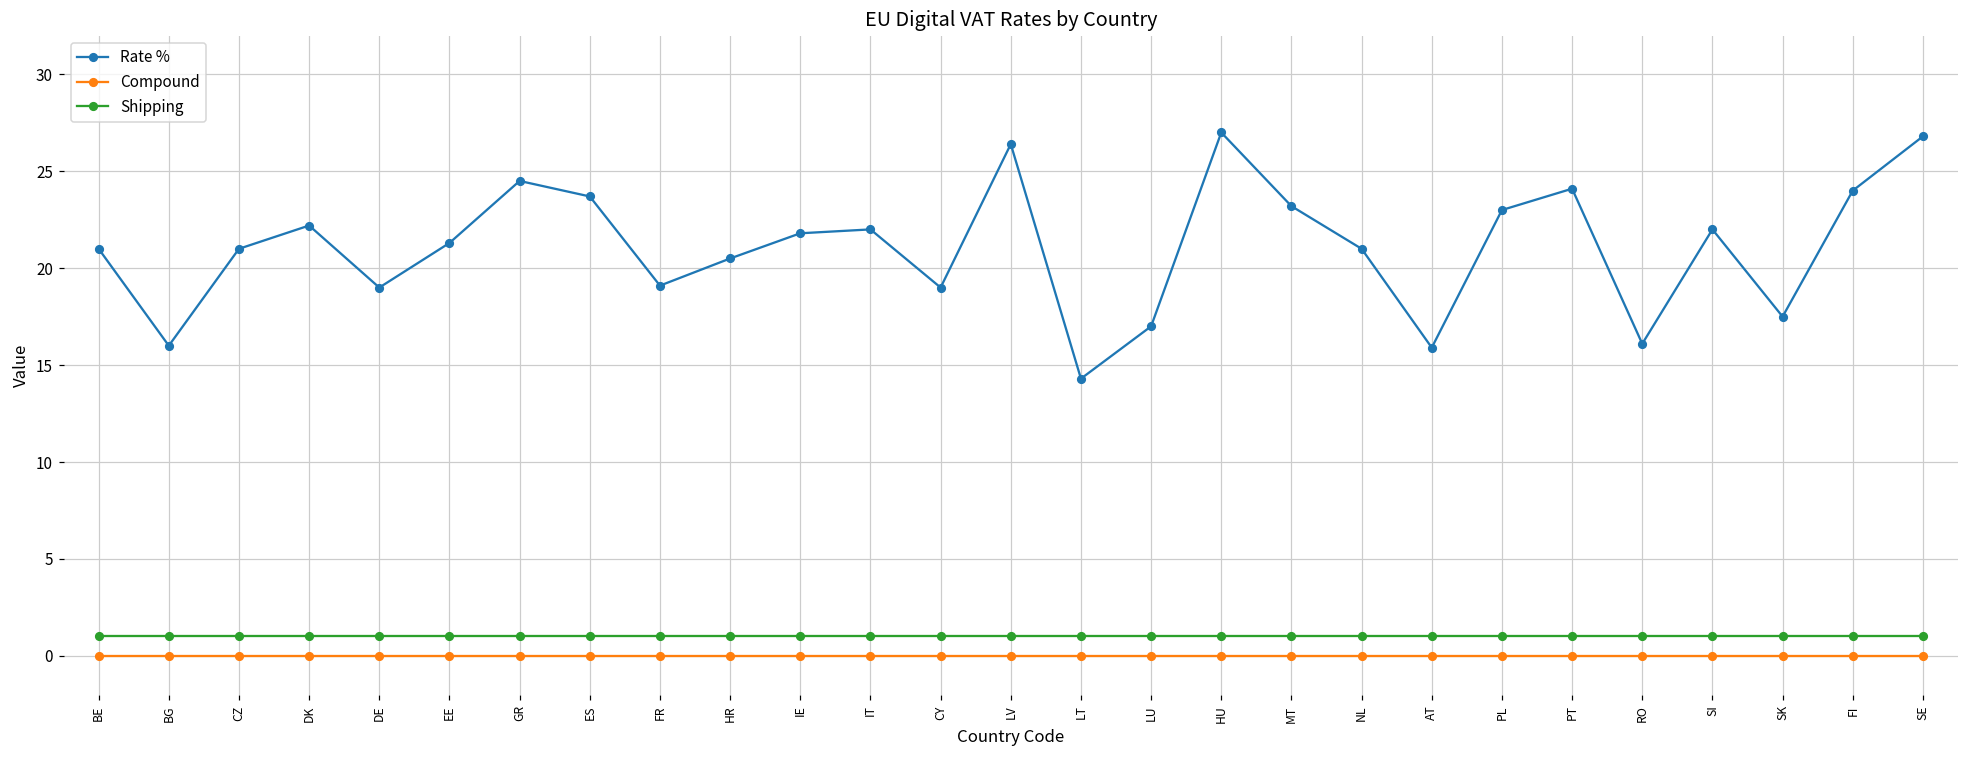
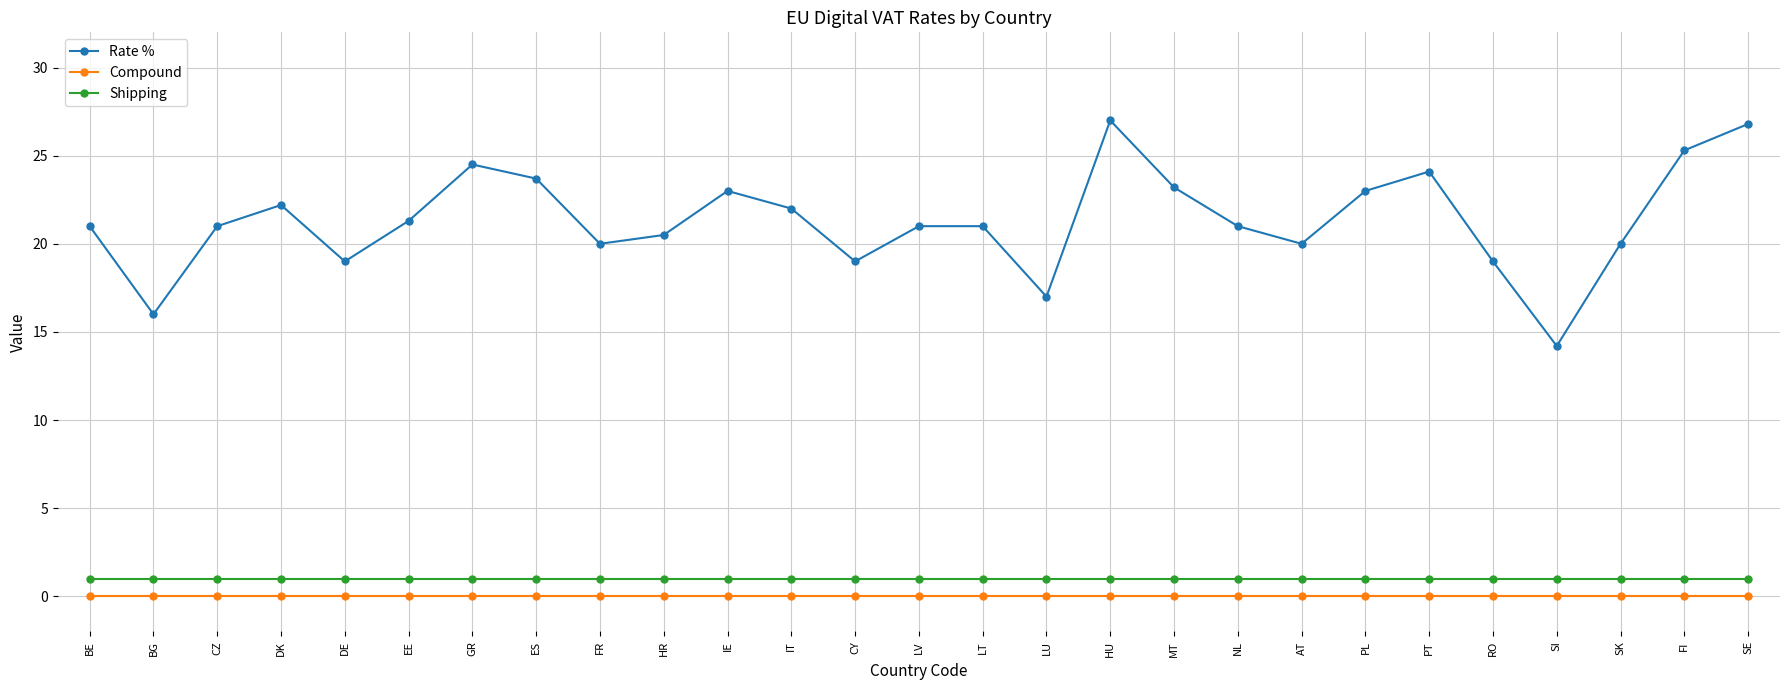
Rate %, FR: 19.1 -> 20.0
Rate %, IE: 21.8 -> 23.0
Rate %, LV: 26.4 -> 21.0
Rate %, LT: 14.3 -> 21.0
Rate %, AT: 15.9 -> 20.0
Rate %, RO: 16.1 -> 19.0
Rate %, SI: 22.0 -> 14.2
Rate %, SK: 17.5 -> 20.0
Rate %, FI: 24.0 -> 25.3
